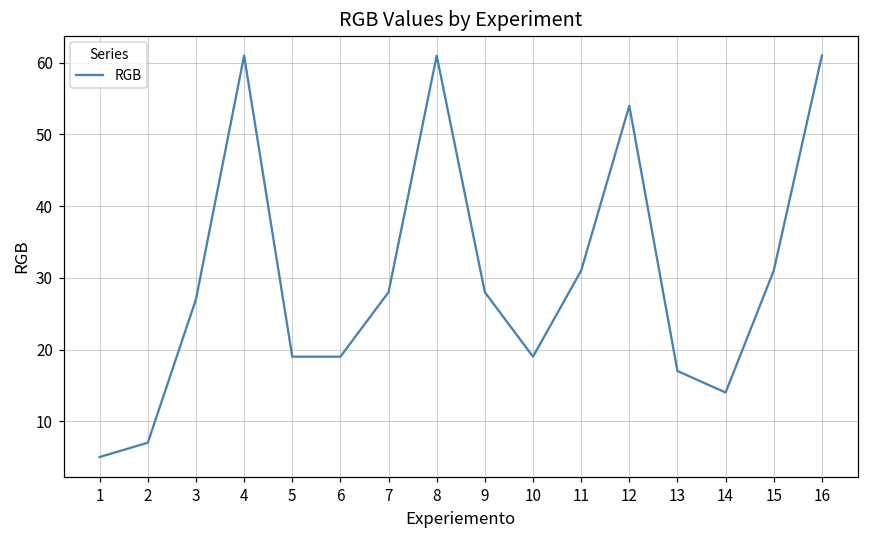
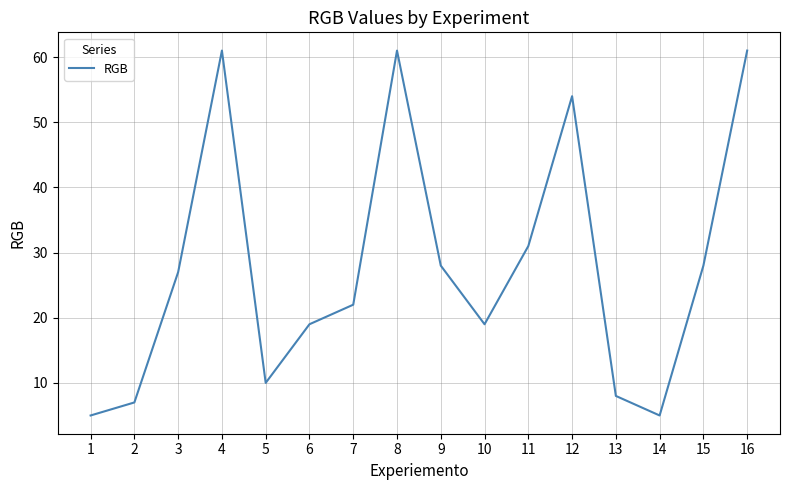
5: 19 -> 10
7: 28 -> 22
13: 17 -> 8
14: 14 -> 5
15: 31 -> 28
